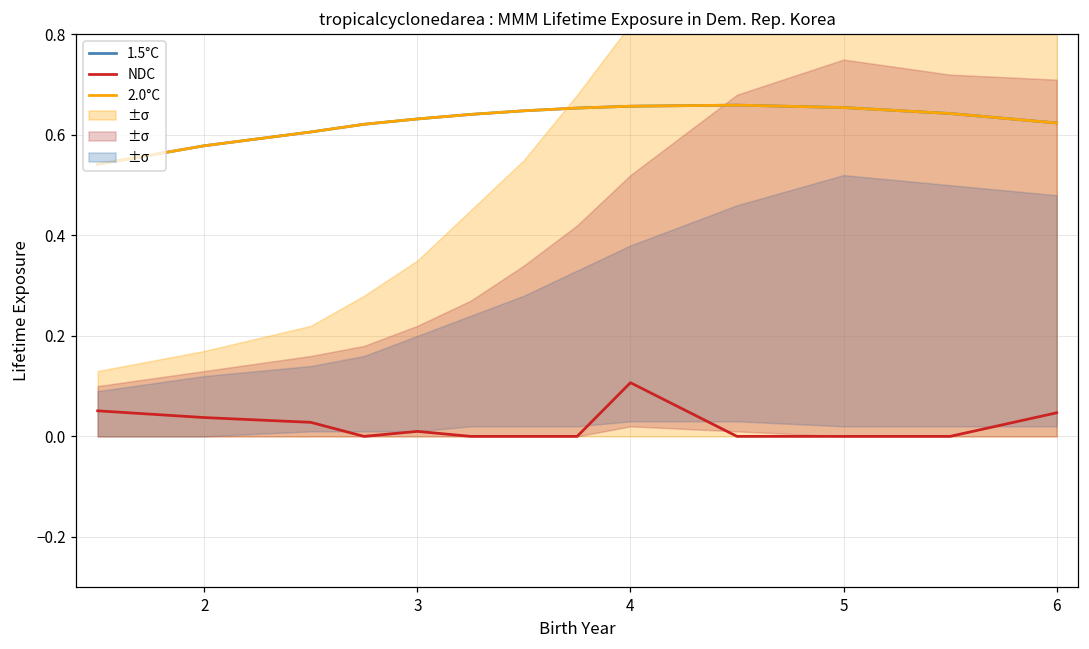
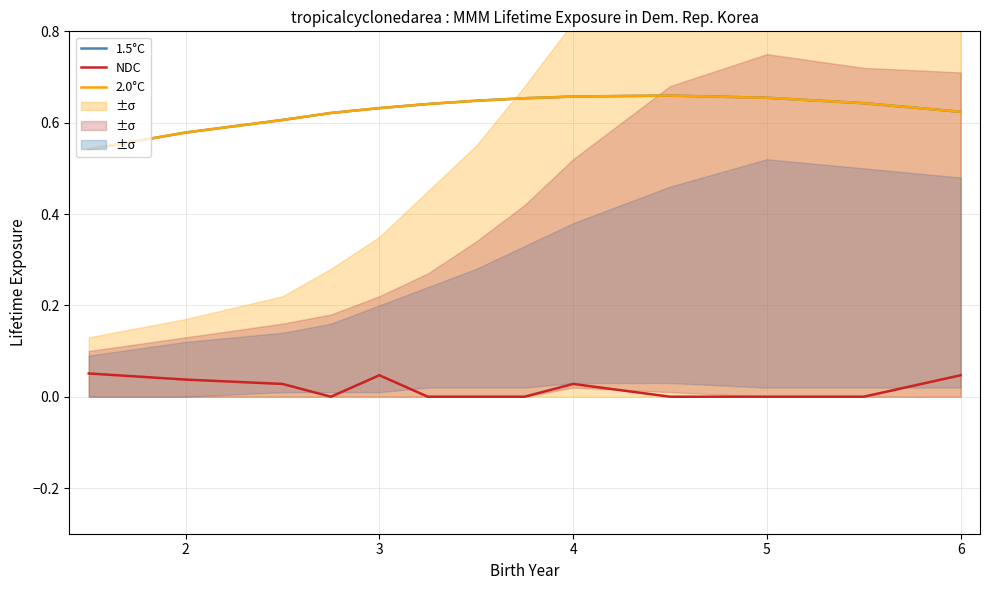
NDC, 3: 0.01 -> 0.05
NDC, 4: 0.11 -> 0.03
